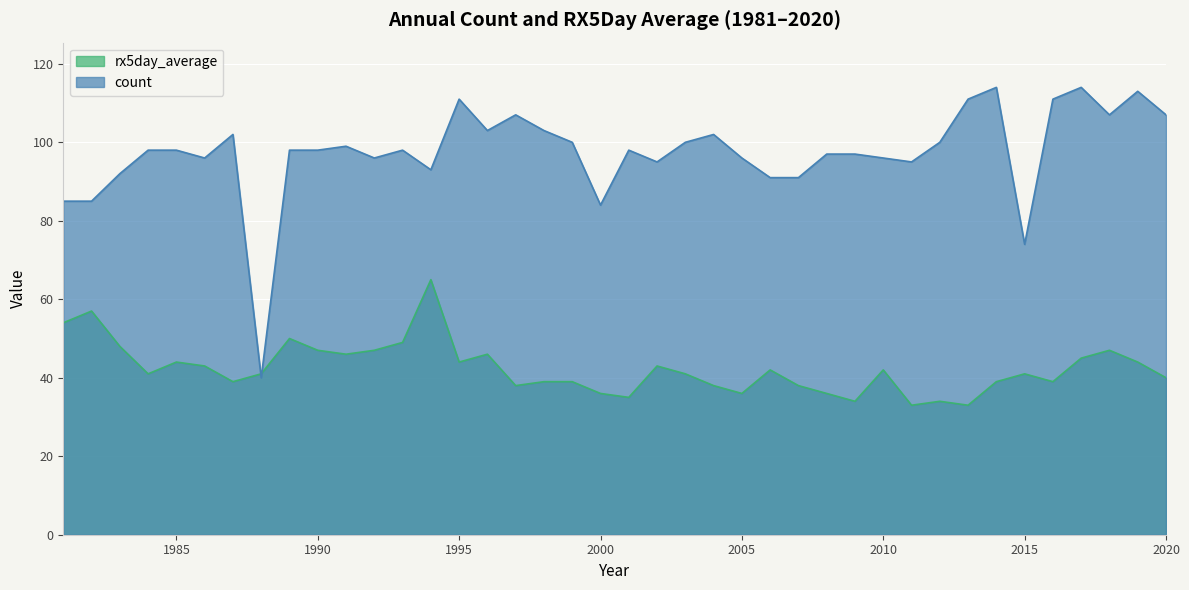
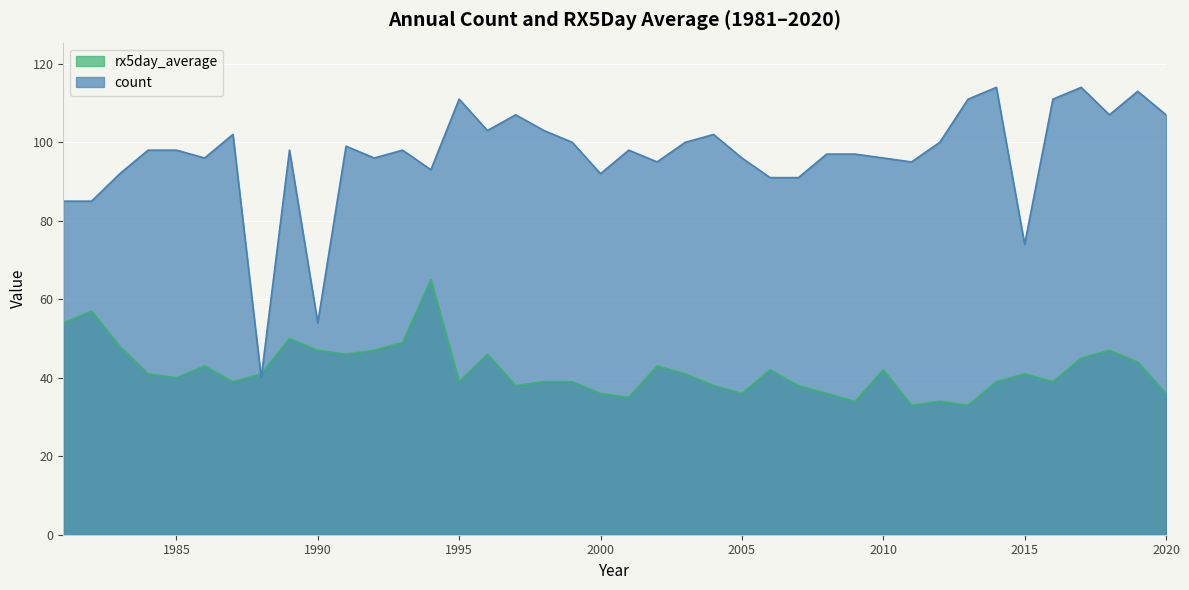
rx5day_average, 1985: 44 -> 40
count, 1990: 98 -> 54
rx5day_average, 1995: 44 -> 39
count, 2000: 84 -> 92
rx5day_average, 2020: 40 -> 36
